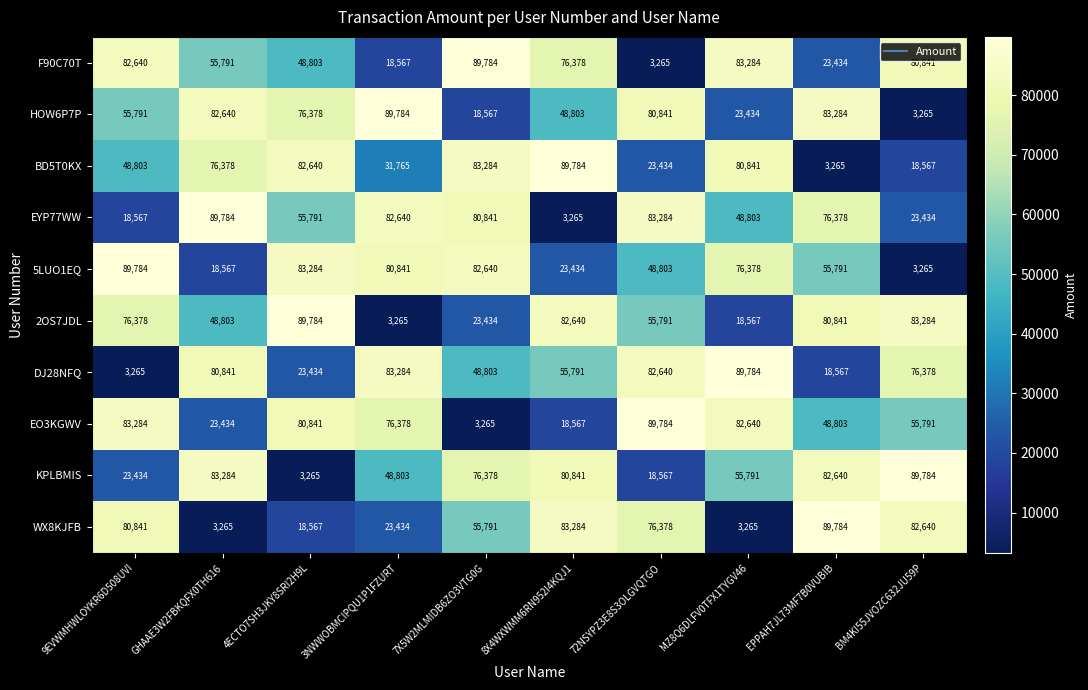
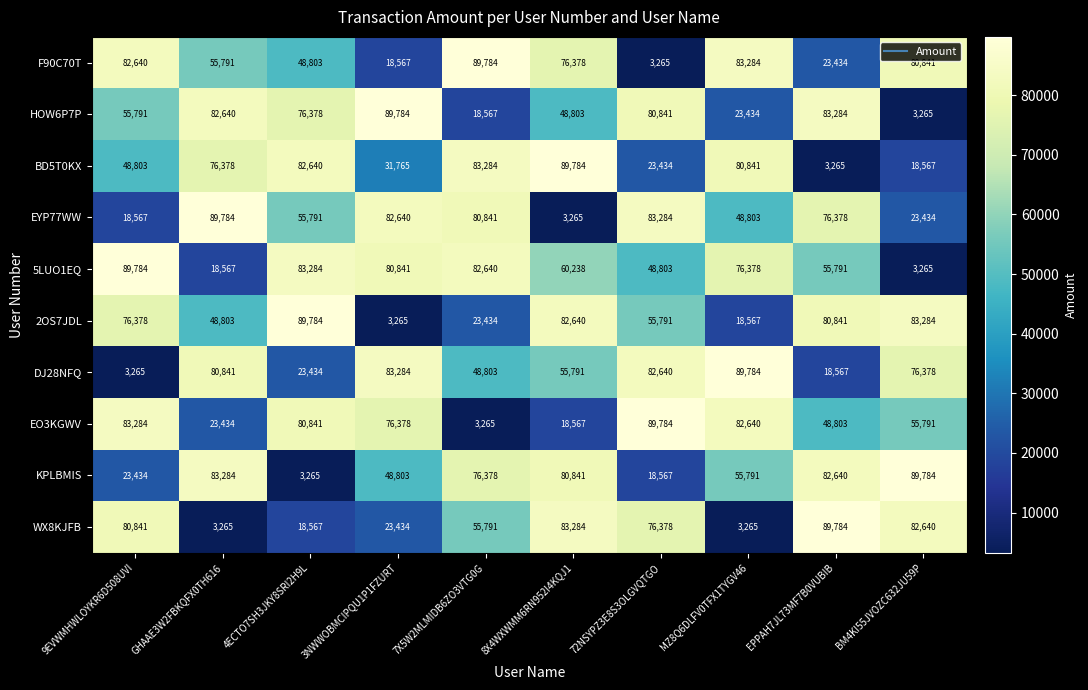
5LUO1EQ, 8X4WXWMM6RN952I4KQJ1: 23,434 -> 60,238
